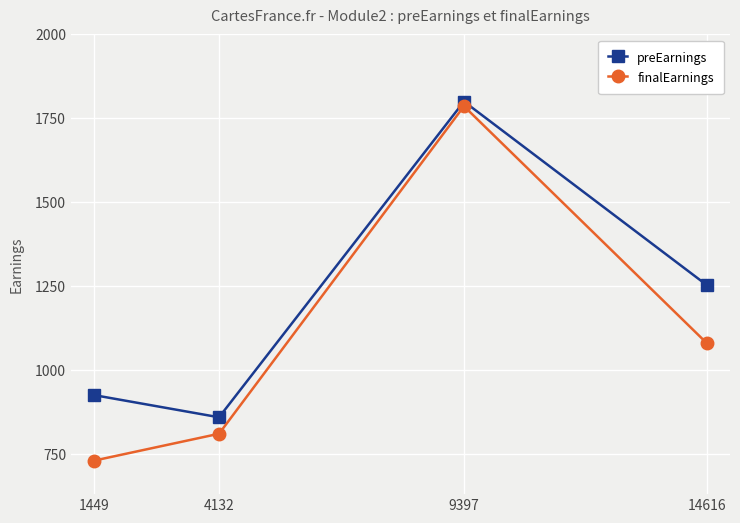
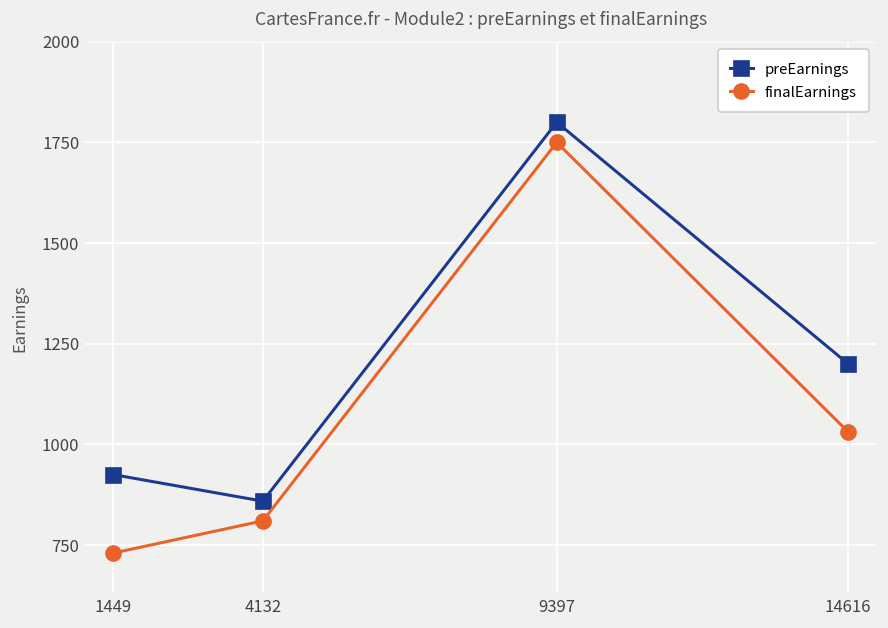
finalEarnings, 9397: 1790 -> 1750
preEarnings, 14616: 1250 -> 1200
finalEarnings, 14616: 1080 -> 1030
